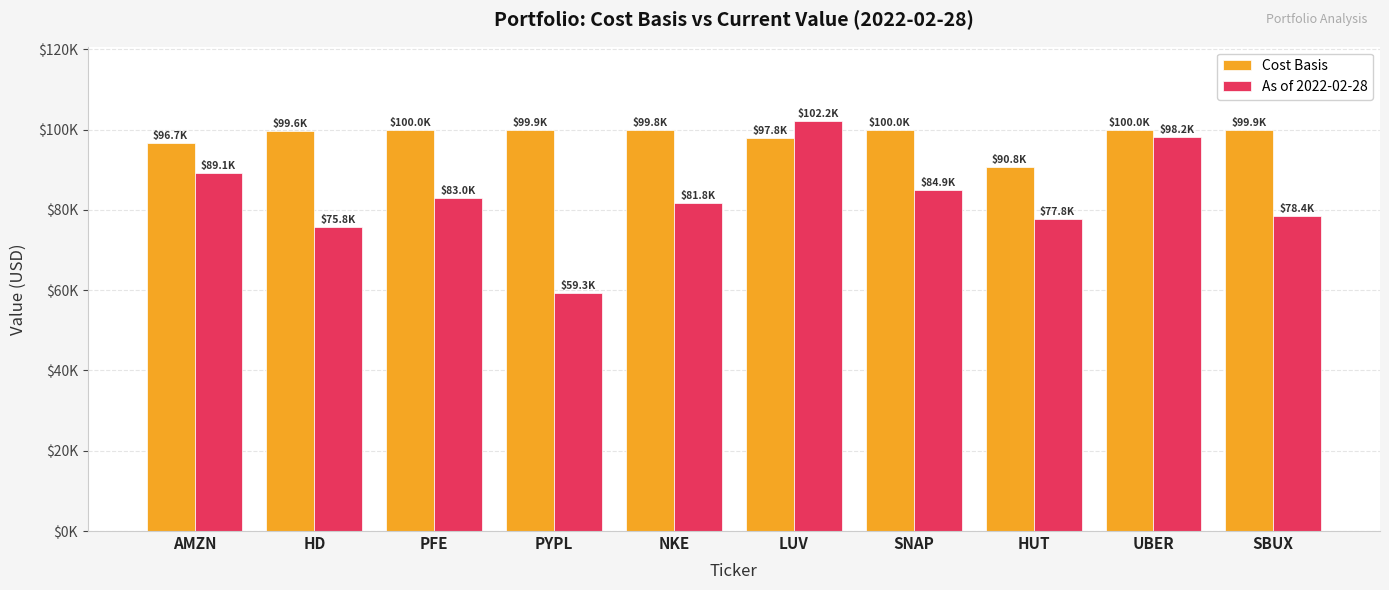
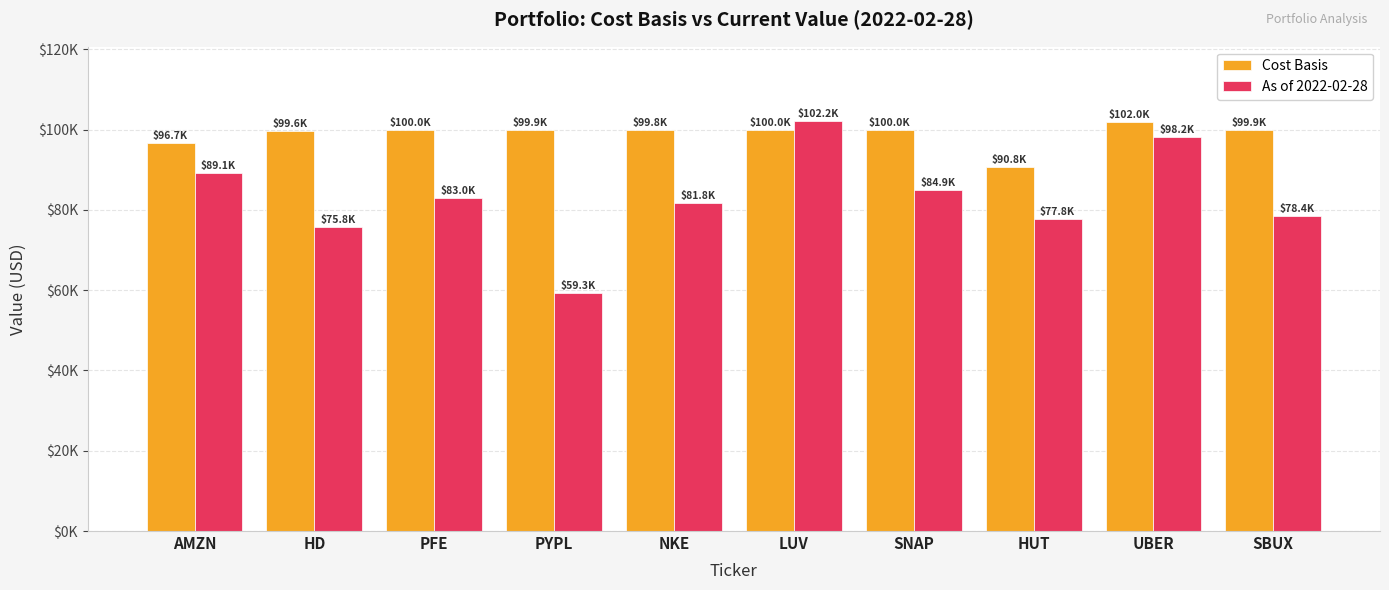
Cost Basis, LUV: $97.8K -> $100.0K
Cost Basis, UBER: $100.0K -> $102.0K
